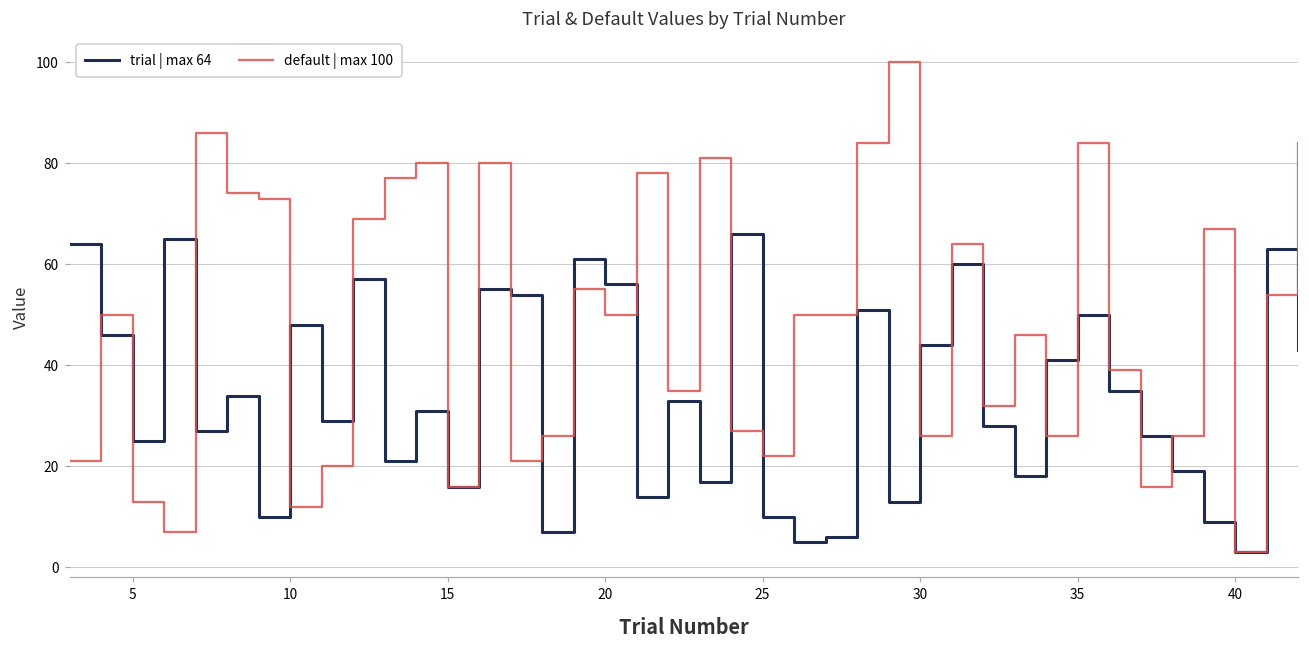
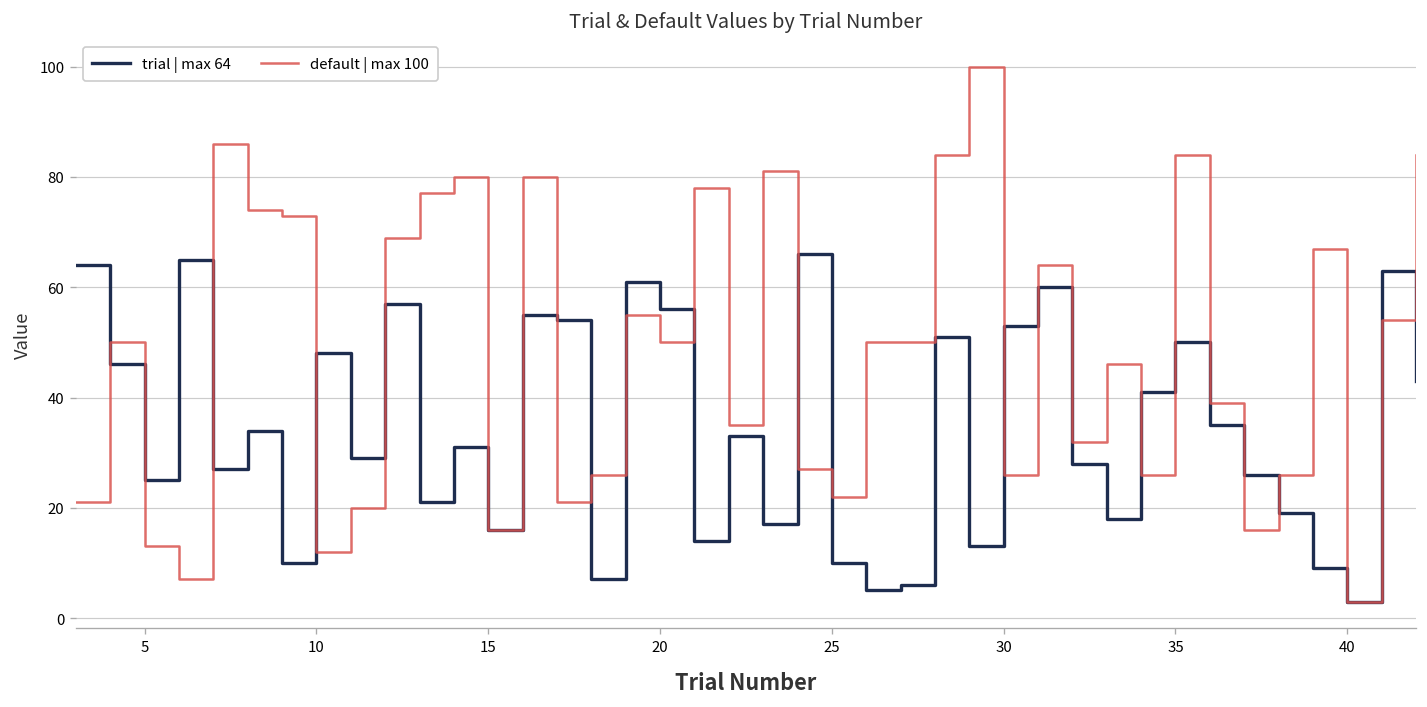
trial | max 64, 30: 44 -> 53
